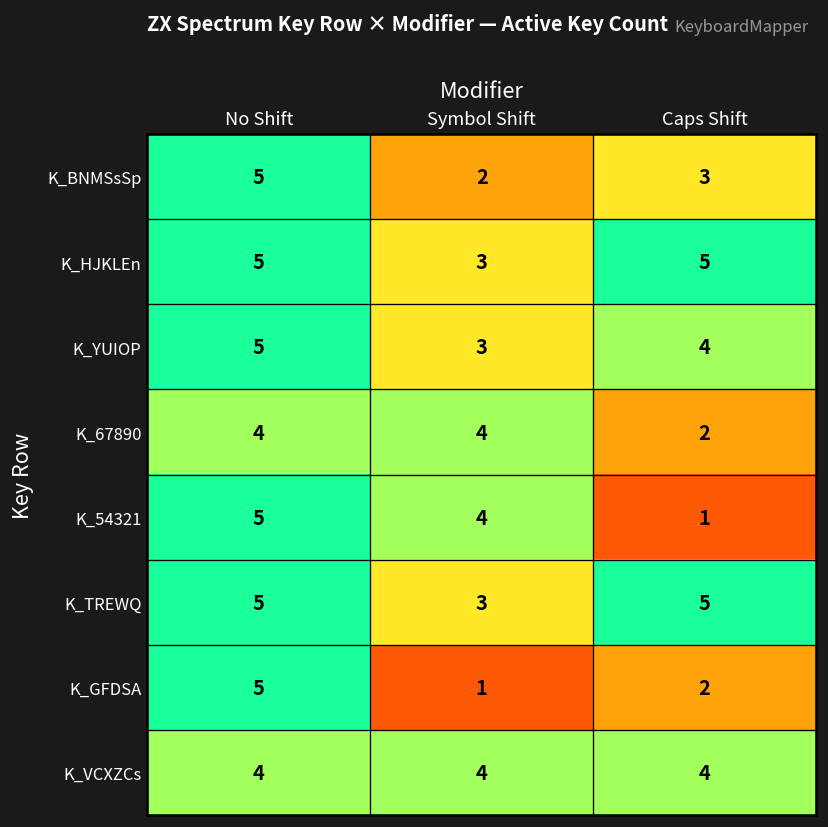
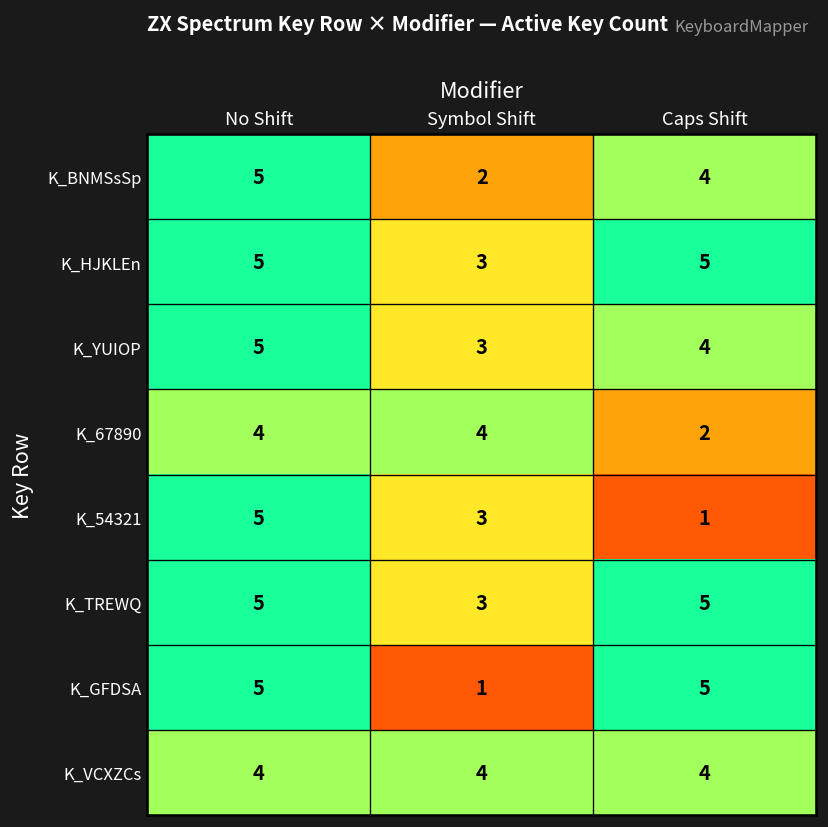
K_BNMSsSp, Caps Shift: 3 -> 4
K_54321, Symbol Shift: 4 -> 3
K_GFDSA, Caps Shift: 2 -> 5
